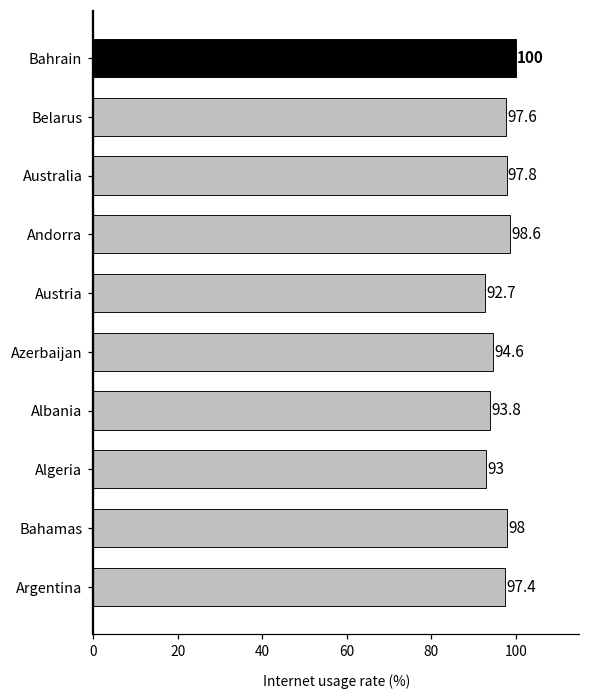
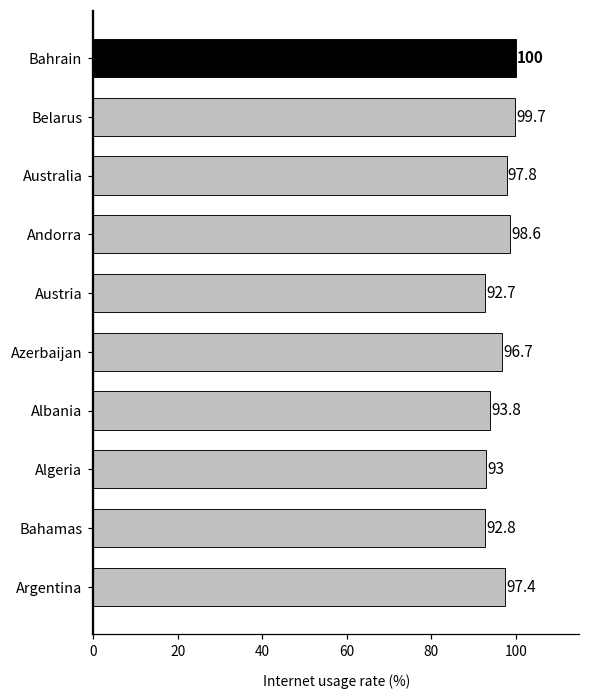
Belarus: 97.6 -> 99.7
Azerbaijan: 94.6 -> 96.7
Bahamas: 98 -> 92.8
